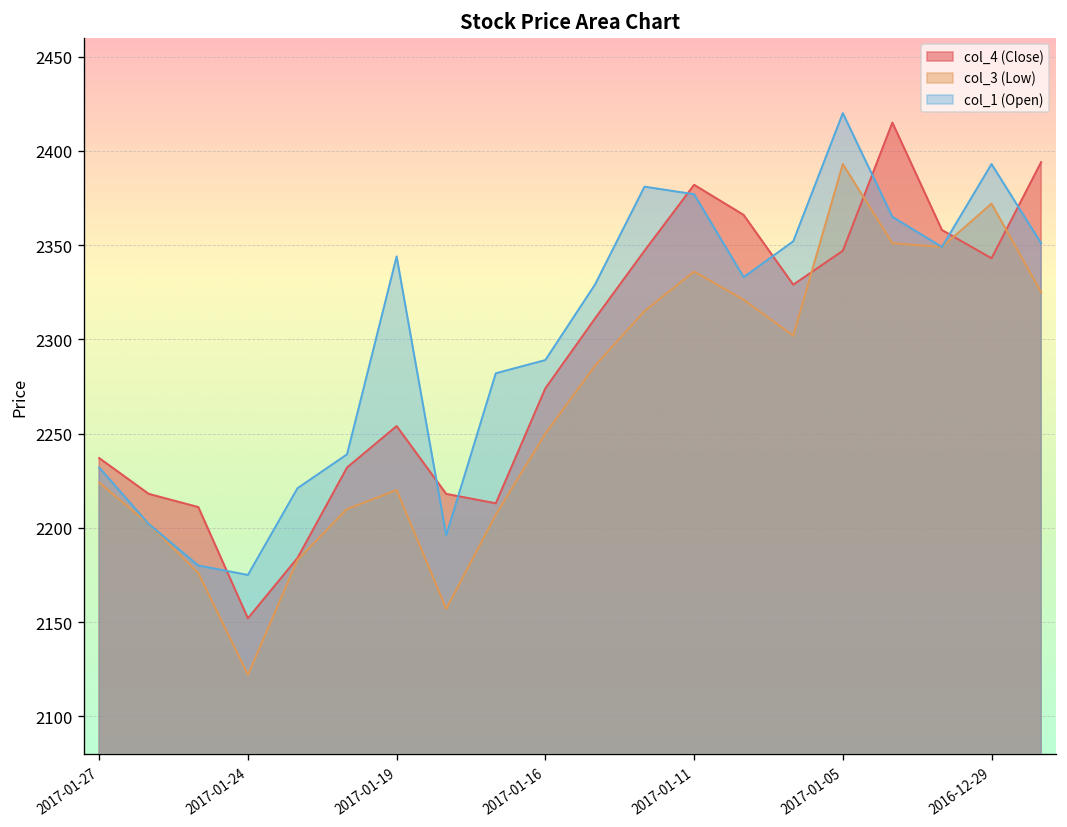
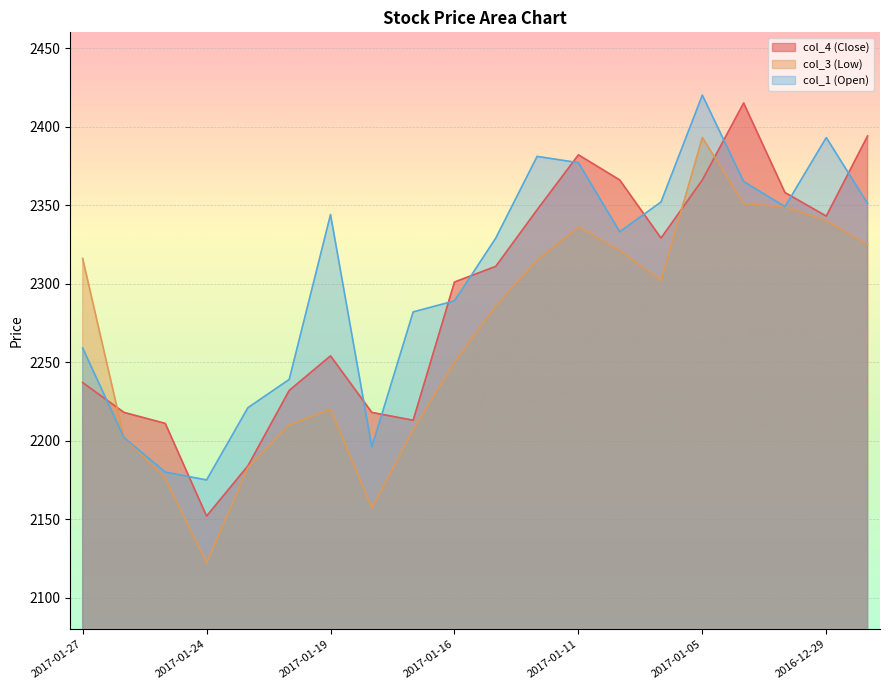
col_3 (Low), 2017-01-27: 2224 -> 2316
col_1 (Open), 2017-01-27: 2232 -> 2259
col_4 (Close), 2017-01-16: 2274 -> 2301
col_4 (Close), 2017-01-05: 2347 -> 2366
col_3 (Low), 2016-12-29: 2372 -> 2340
